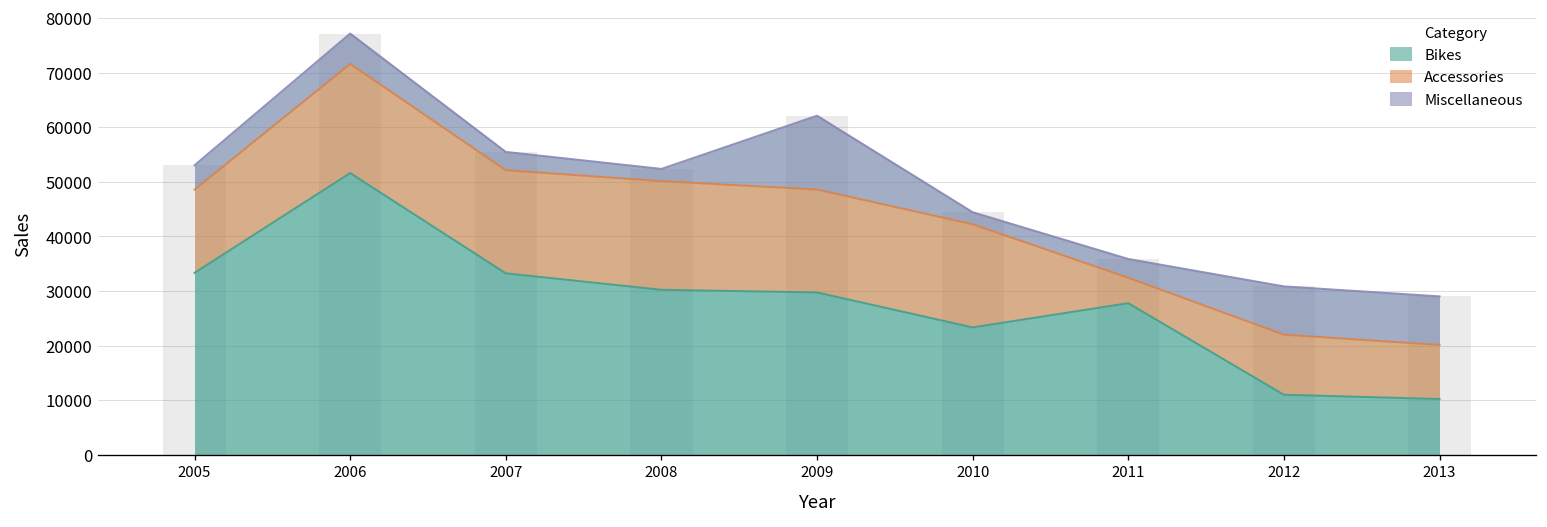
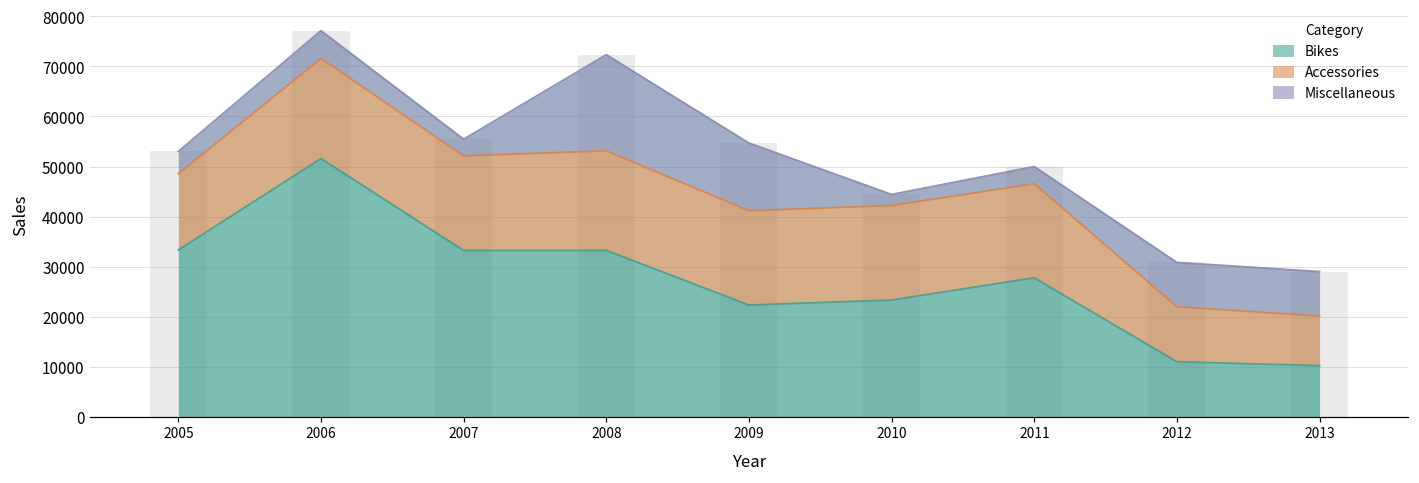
Bikes, 2008: 30000 -> 33000
Miscellaneous, 2008: 2000 -> 19000
Bikes, 2009: 30000 -> 22000
Accessories, 2011: 5000 -> 19000
